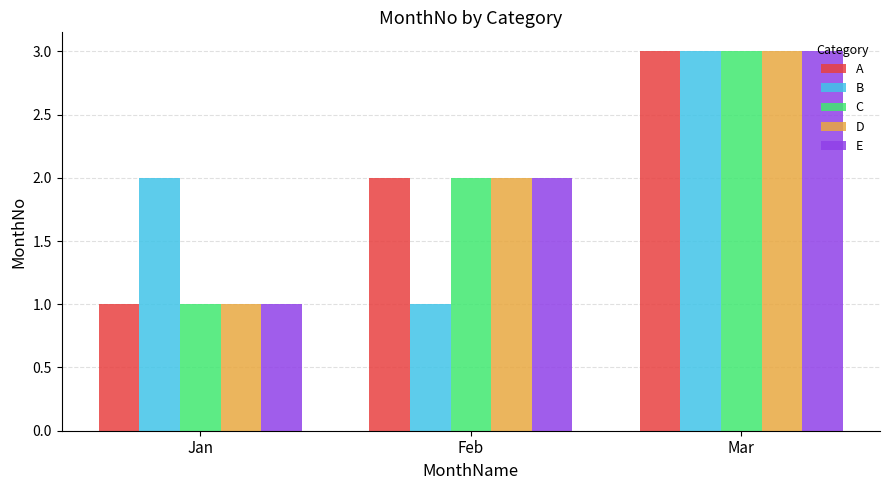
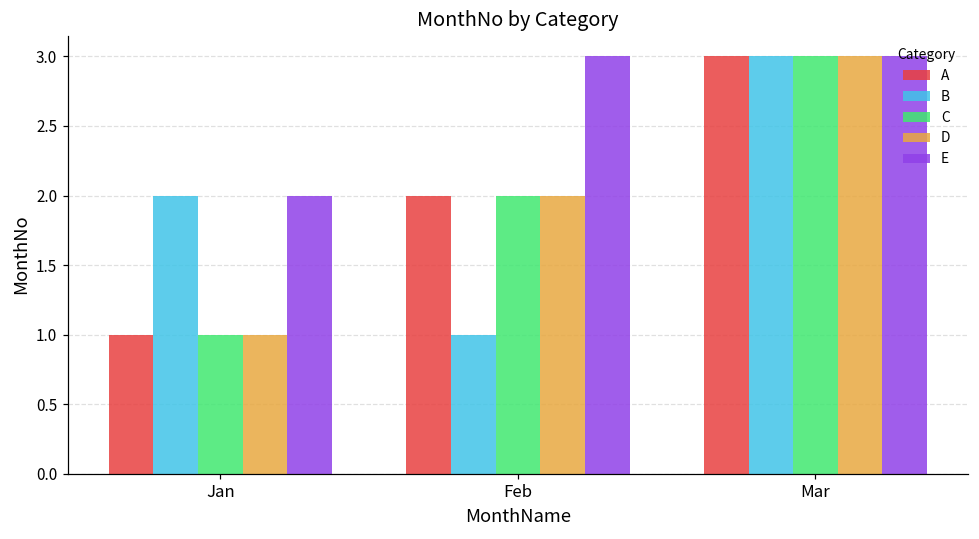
E, Jan: 1 -> 2
E, Feb: 2 -> 3
